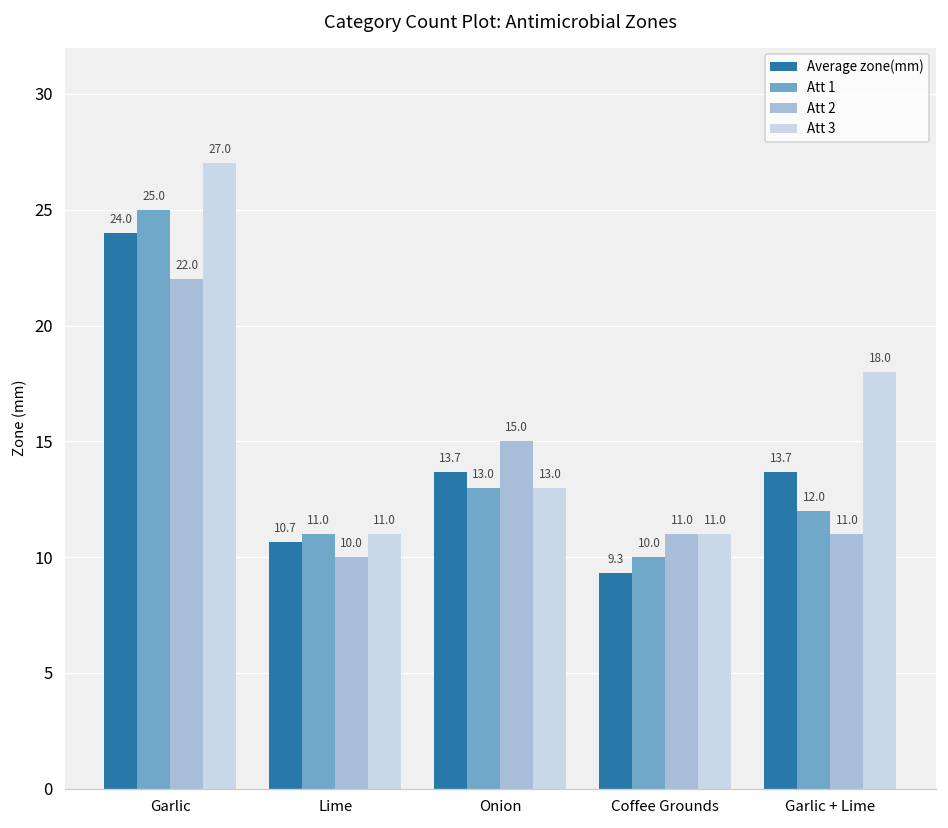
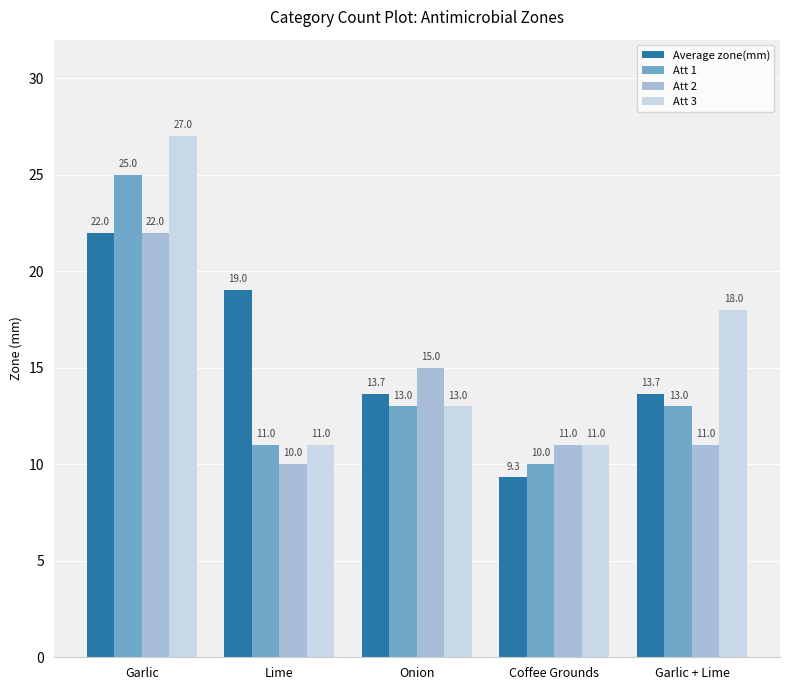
Average zone(mm), Garlic: 24.0 -> 22.0
Average zone(mm), Lime: 10.7 -> 19.0
Att 1, Garlic + Lime: 12.0 -> 13.0
